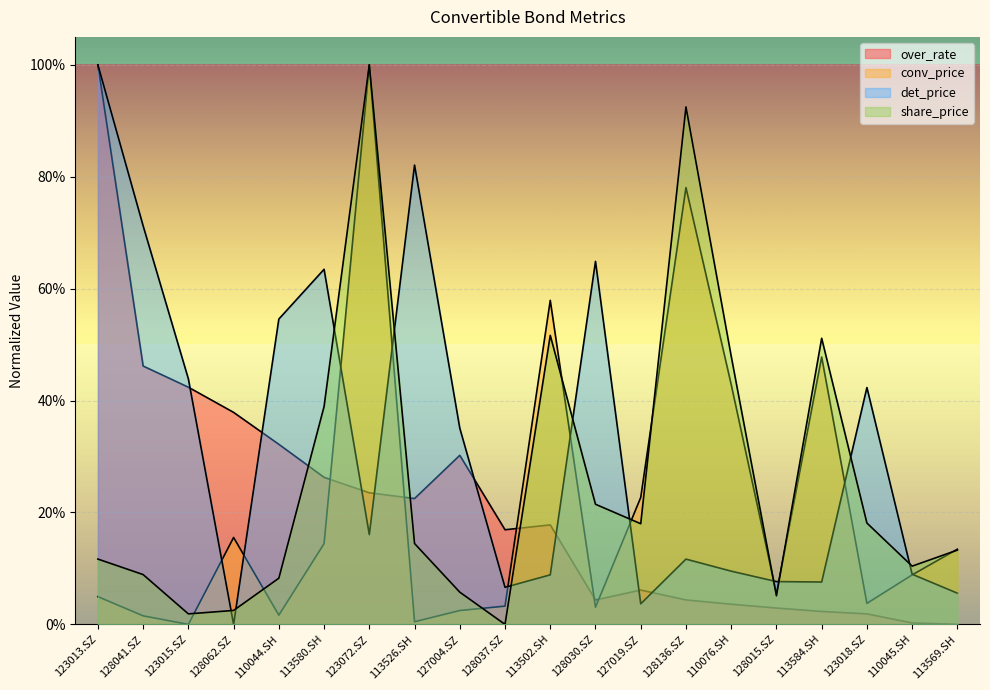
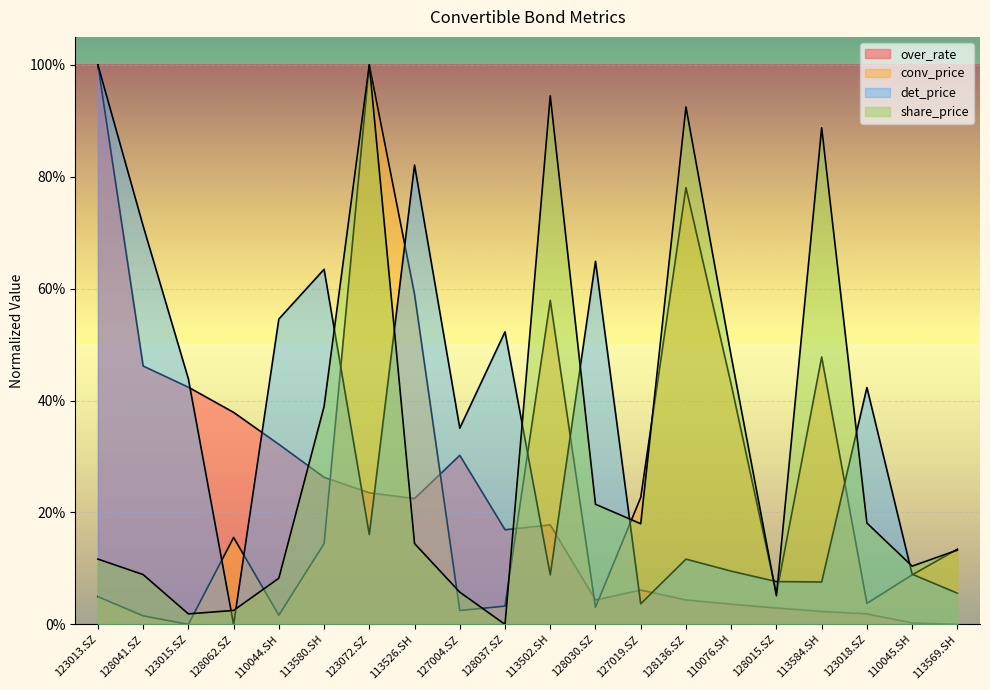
conv_price, 113526.SH: 0% -> 59%
det_price, 128037.SZ: 7% -> 52%
share_price, 113502.SH: 52% -> 94%
share_price, 113584.SH: 51% -> 89%
